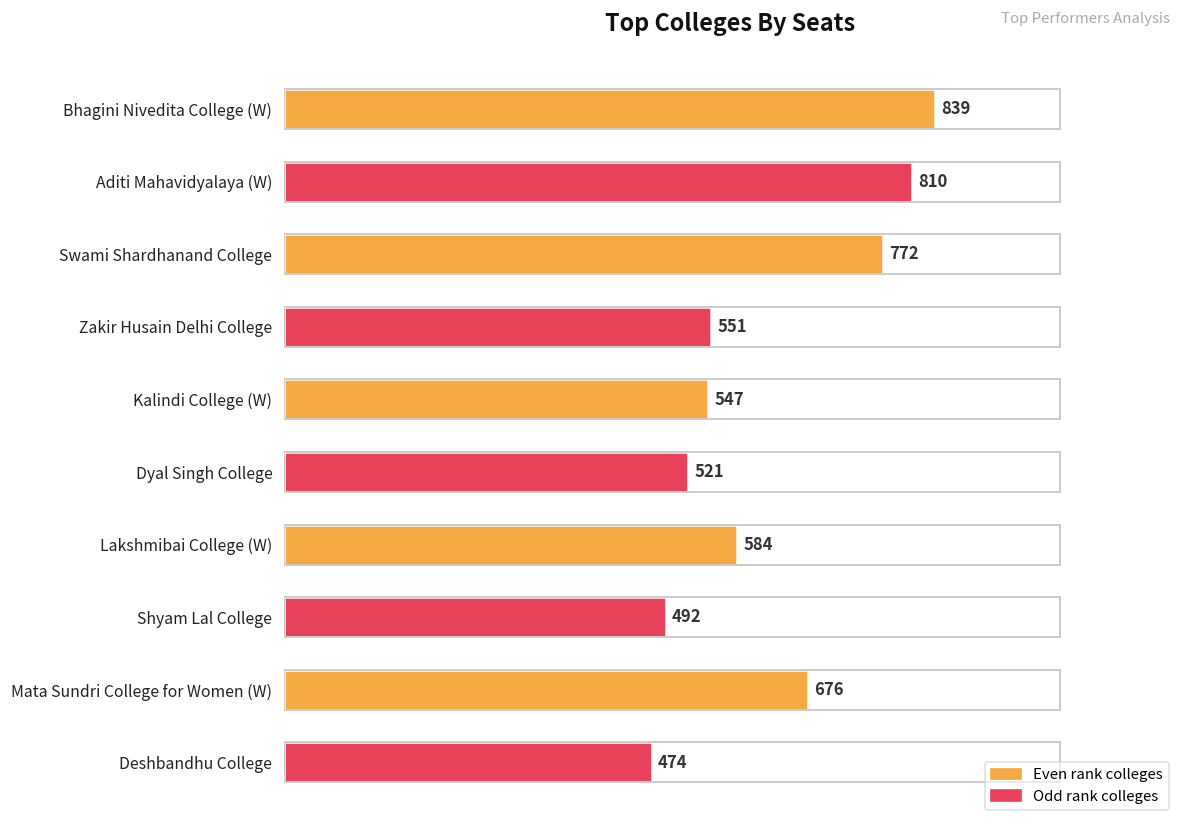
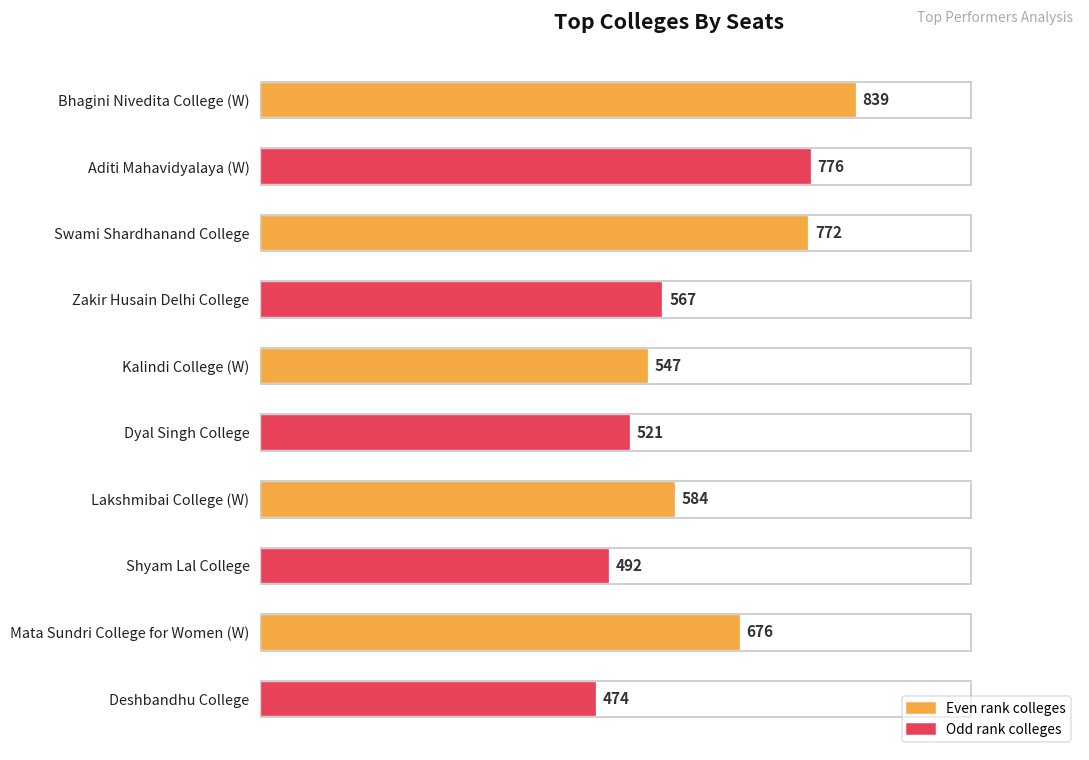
Aditi Mahavidyalaya (W): 810 -> 776
Zakir Husain Delhi College: 551 -> 567
